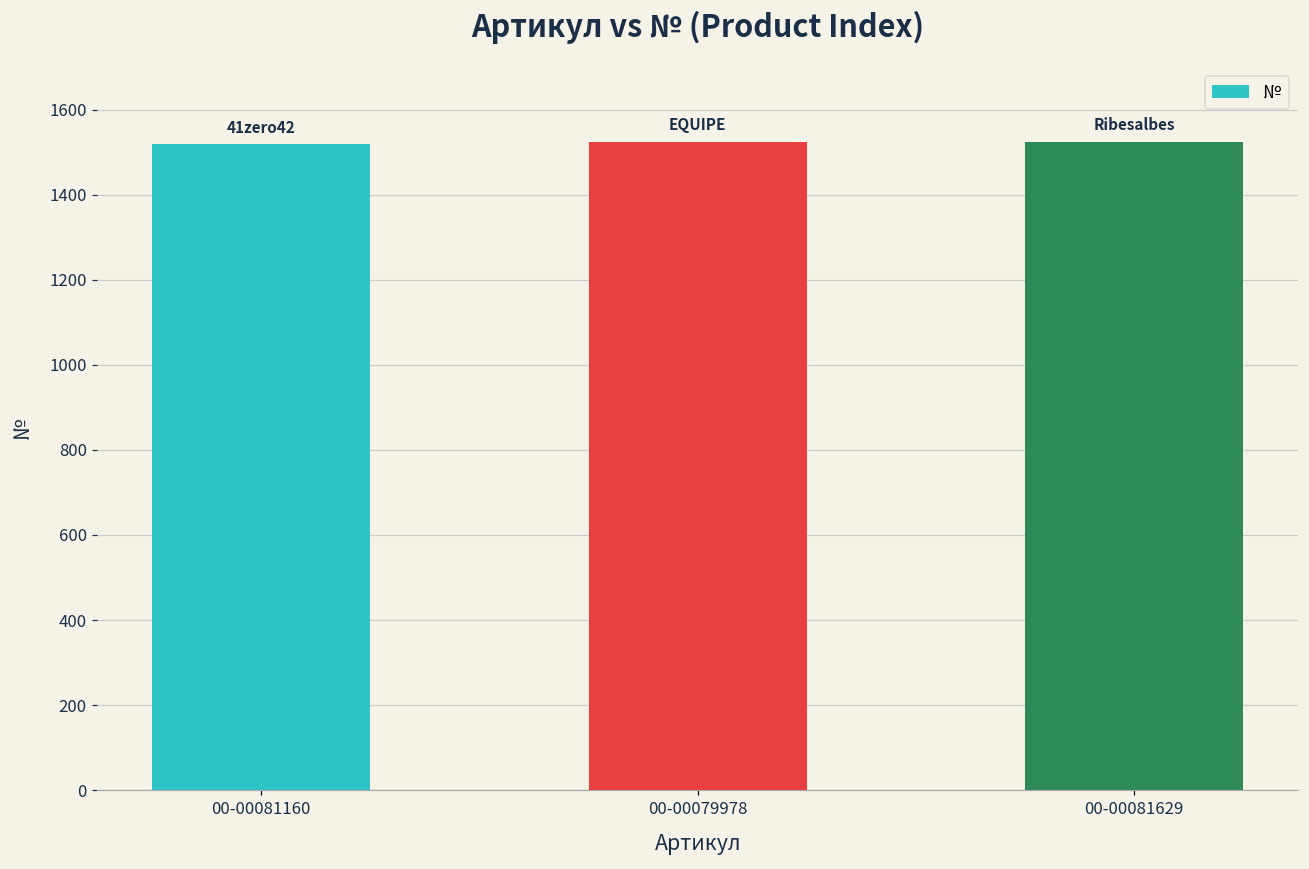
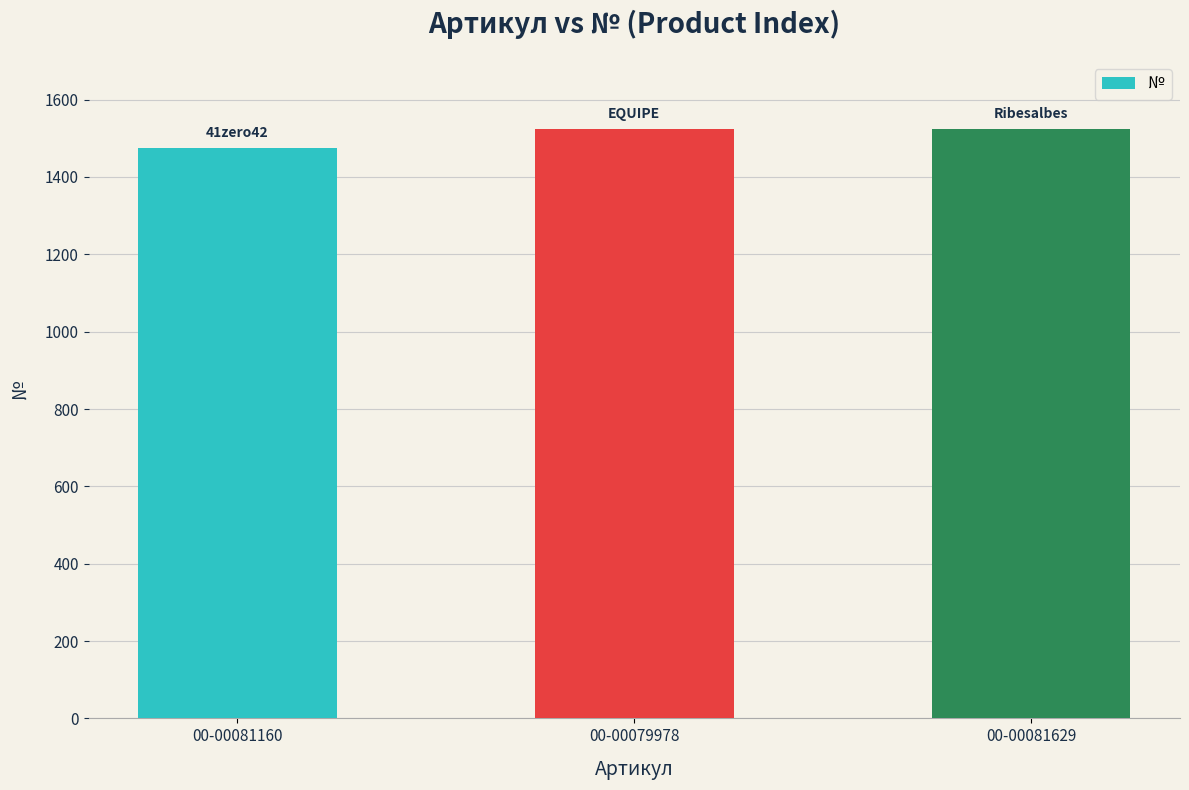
00-00081160: 1520 -> 1480
